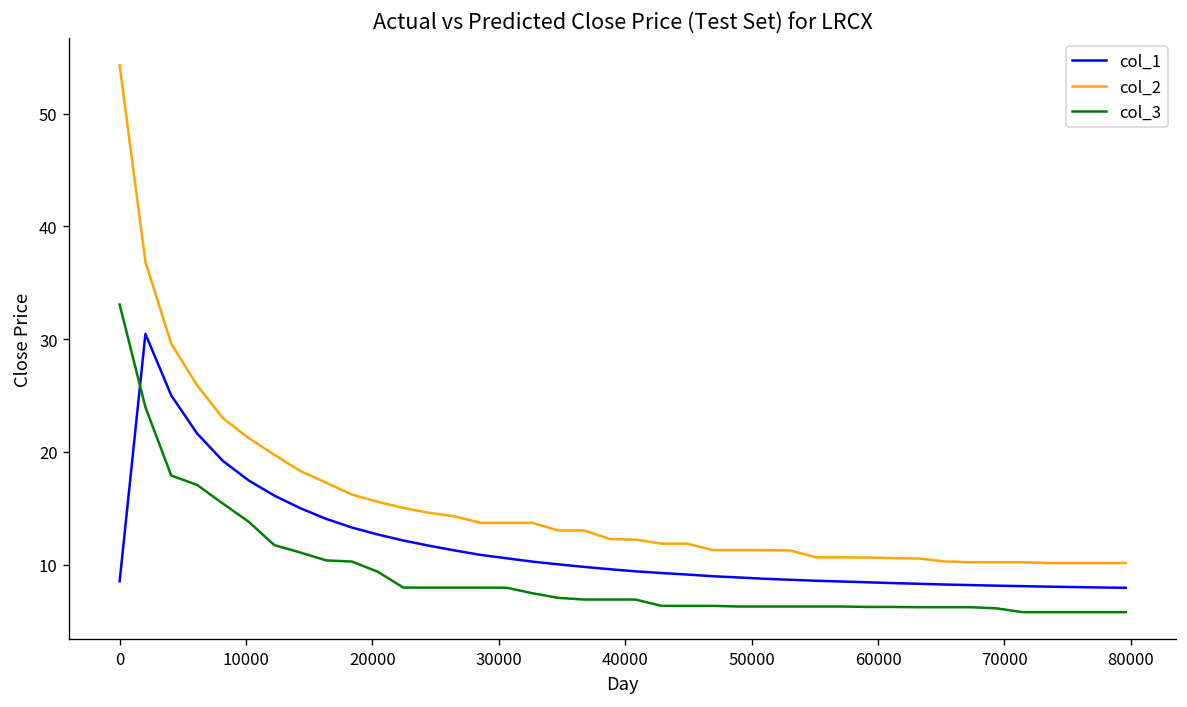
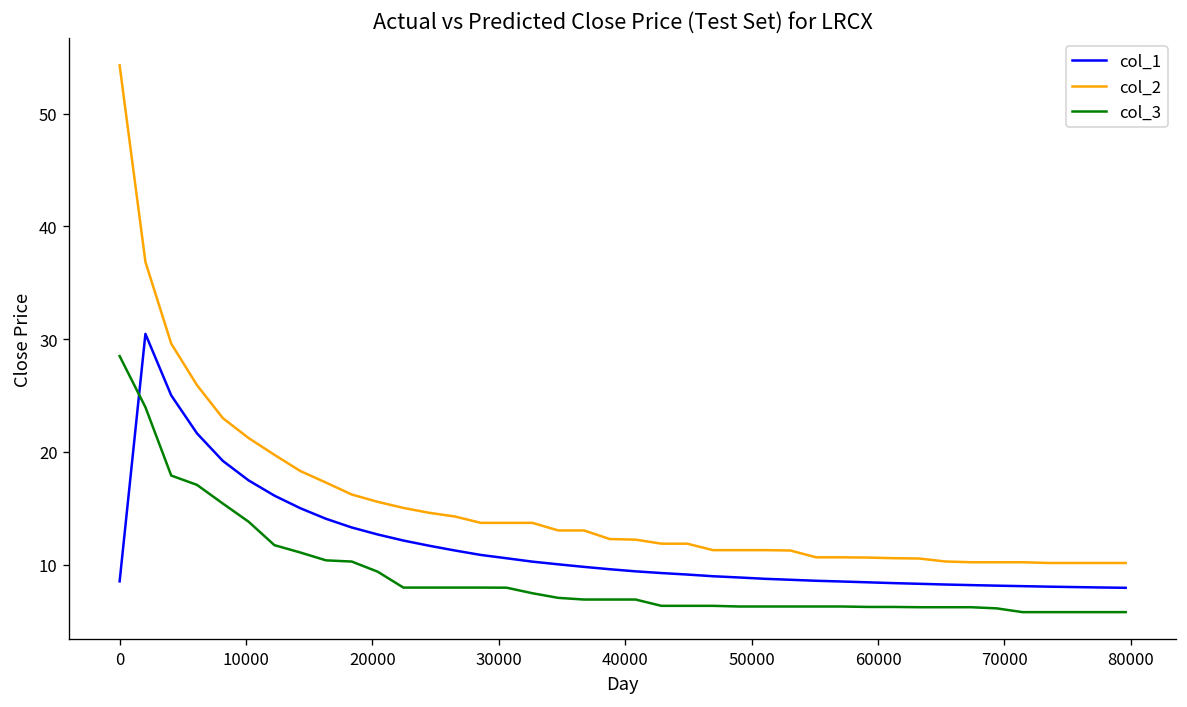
col_3, 0: 33 -> 28
